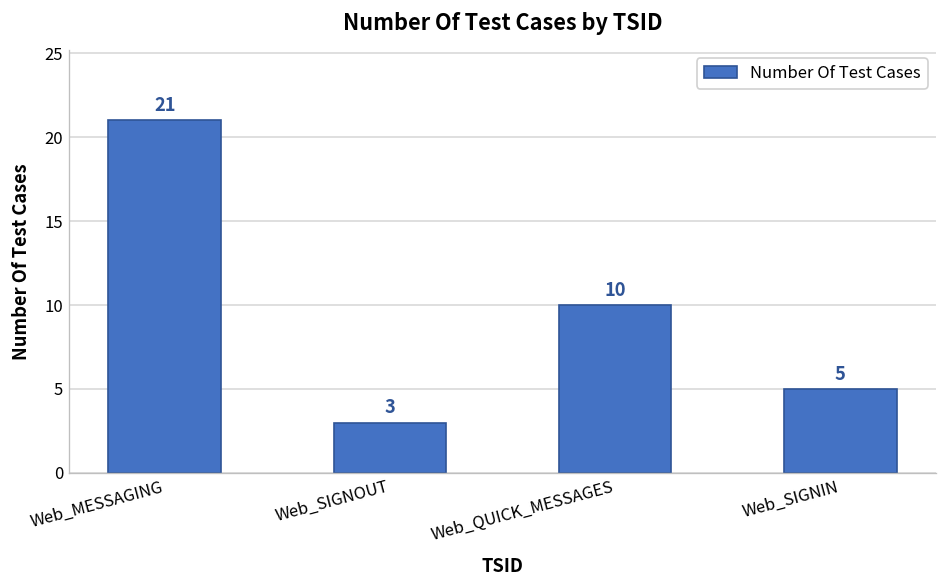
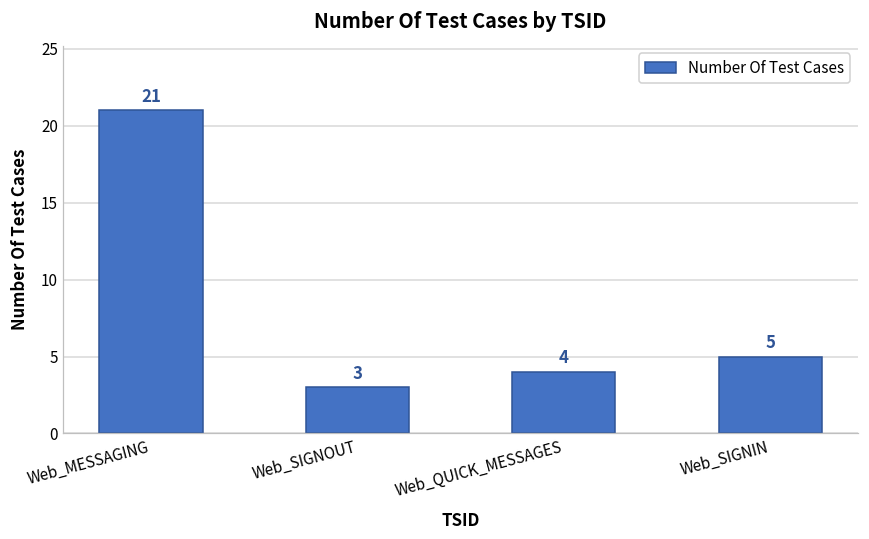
Web_QUICK_MESSAGES: 10 -> 4
